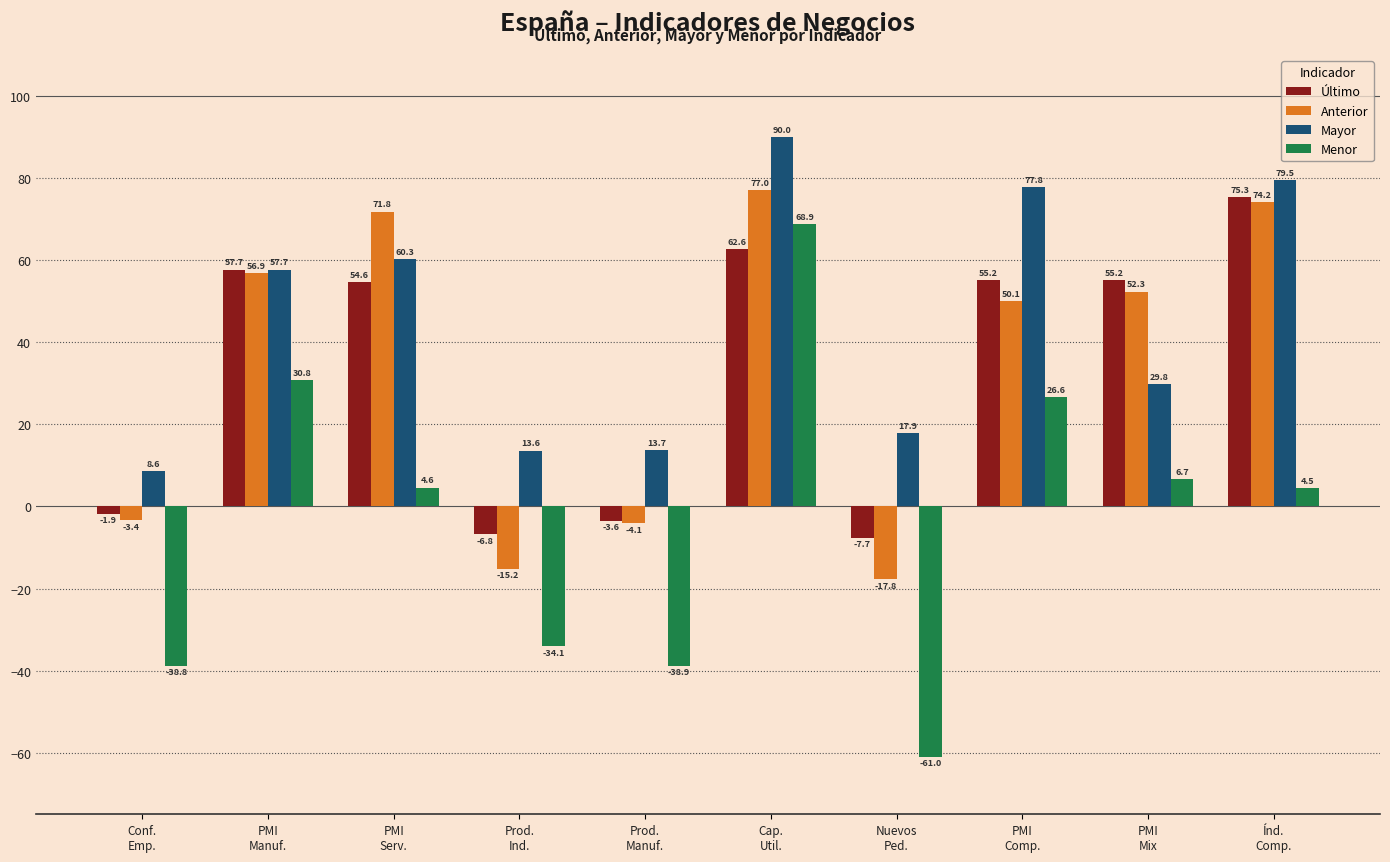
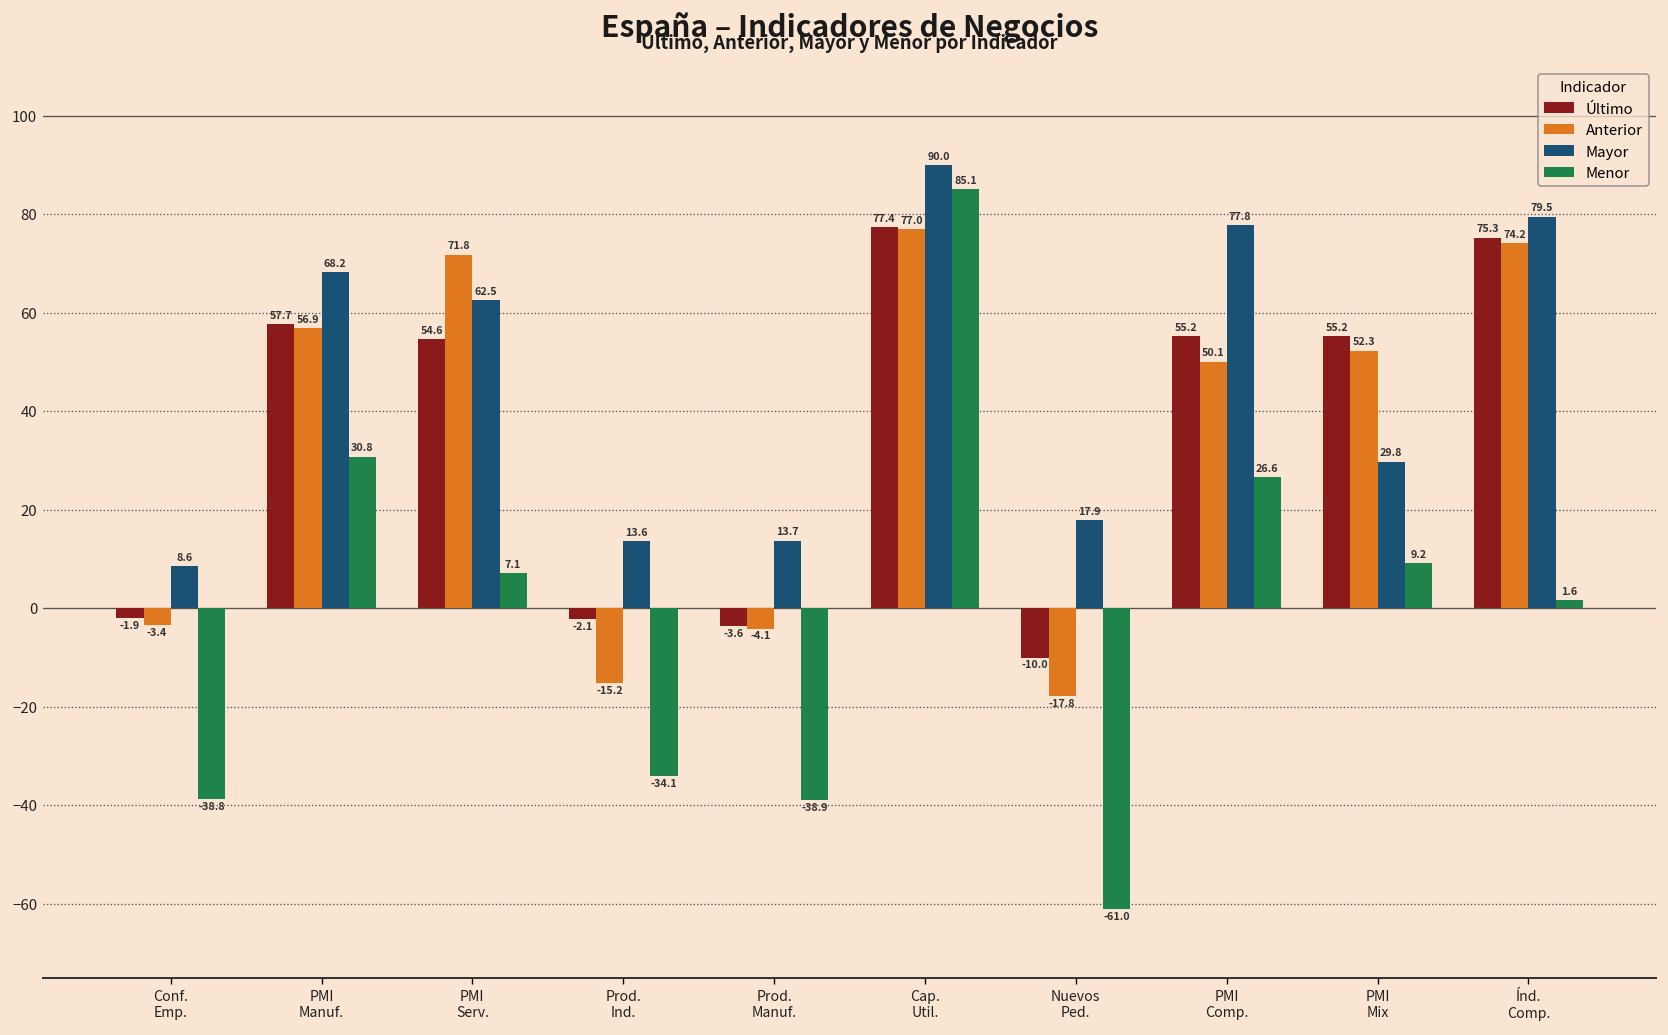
Mayor, PMI Manuf.: 57.7 -> 68.2
Mayor, PMI Serv.: 60.3 -> 62.5
Menor, PMI Serv.: 4.6 -> 7.1
Último, Prod. Ind.: -6.8 -> -2.1
Último, Cap. Util.: 62.6 -> 77.4
Menor, Cap. Util.: 68.9 -> 85.1
Último, Nuevos Ped.: -7.7 -> -10.0
Menor, PMI Mix: 6.7 -> 9.2
Menor, Índ. Comp.: 4.5 -> 1.6
